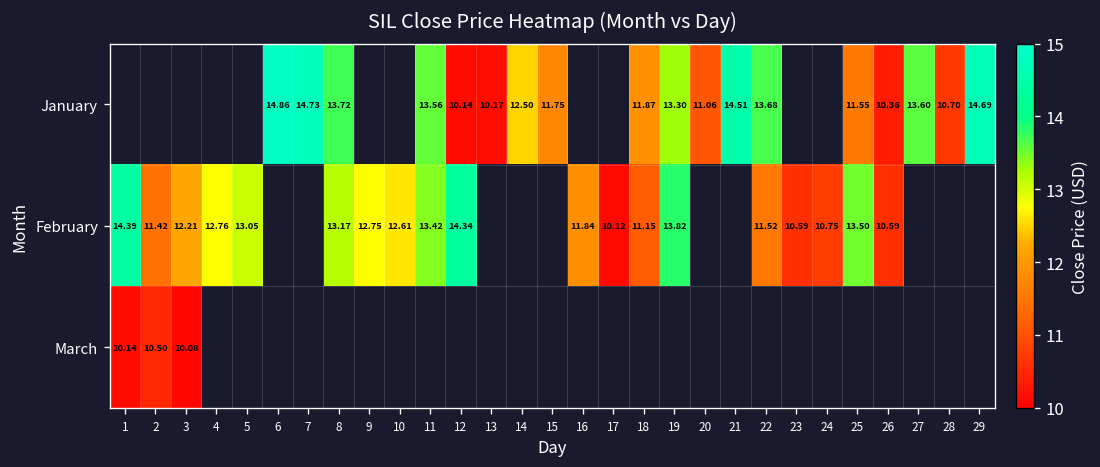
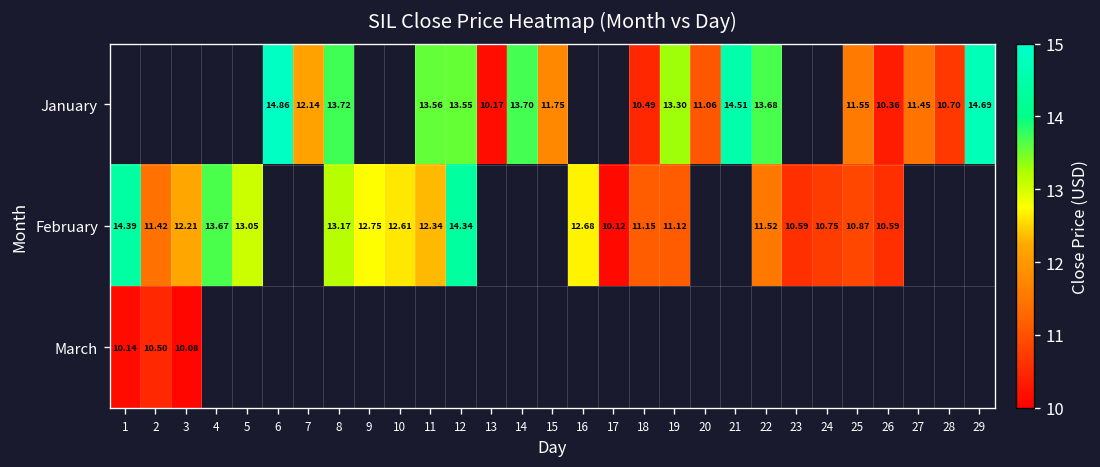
January, 7: 14.73 -> 12.14
January, 12: 10.14 -> 13.55
January, 14: 12.50 -> 13.70
January, 18: 11.87 -> 10.49
January, 27: 13.60 -> 11.45
February, 4: 12.76 -> 13.67
February, 11: 13.42 -> 12.34
February, 16: 11.84 -> 12.68
February, 19: 13.82 -> 11.12
February, 25: 13.50 -> 10.87
